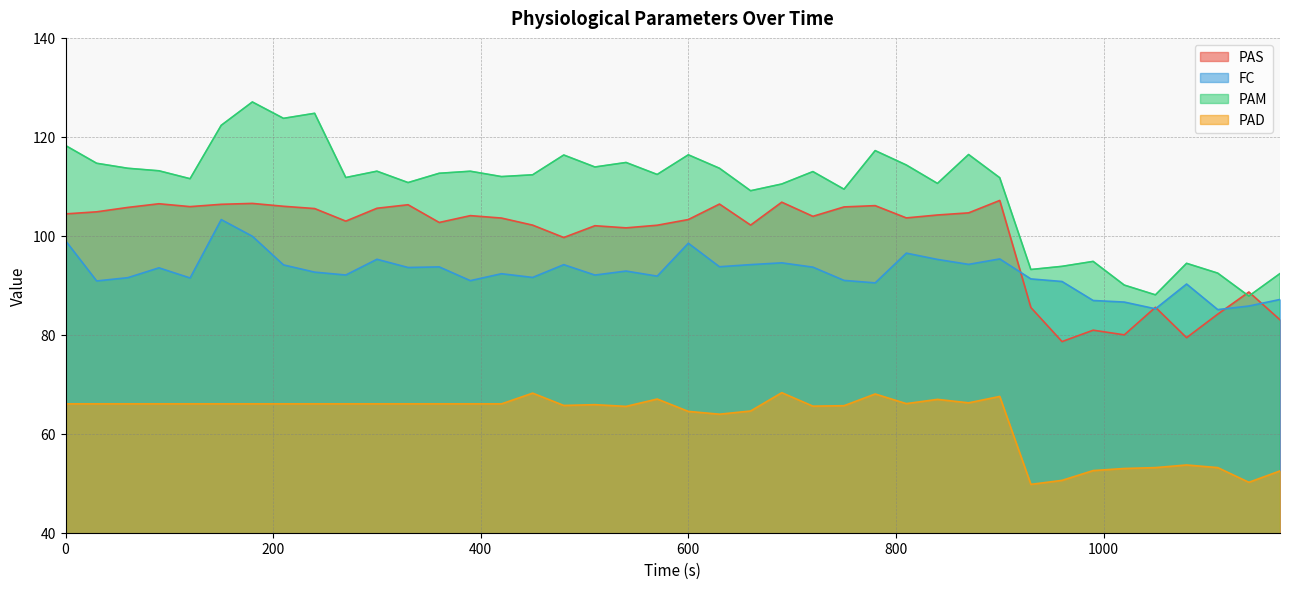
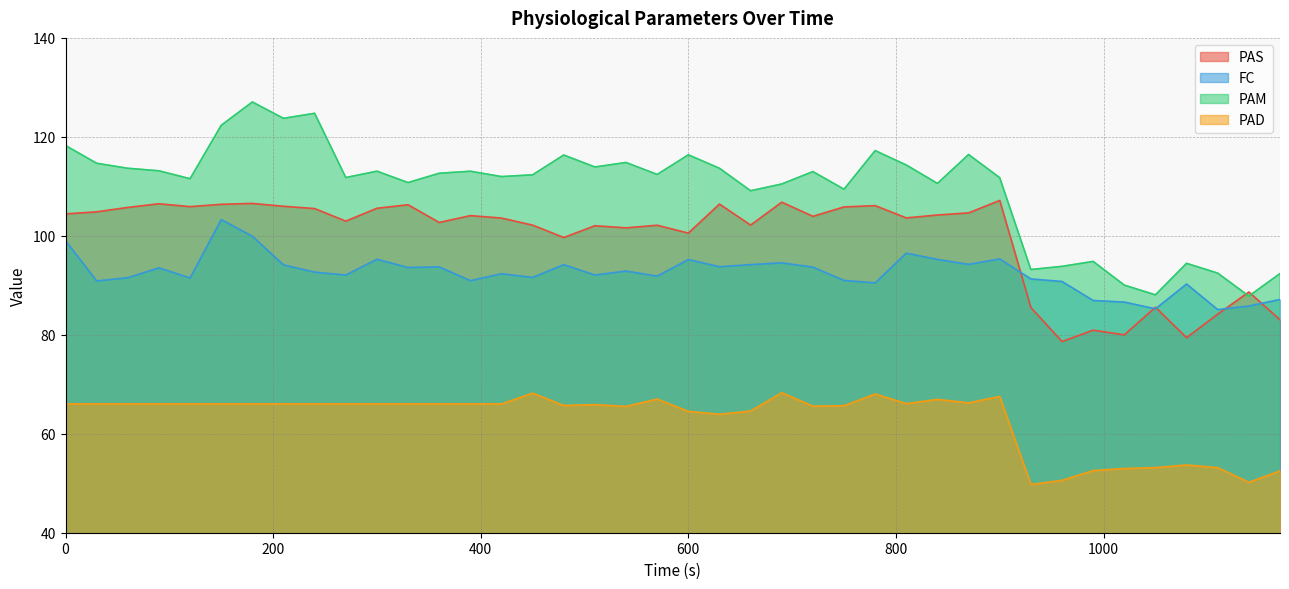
PAS, 600: 103 -> 101
FC, 600: 99 -> 95
